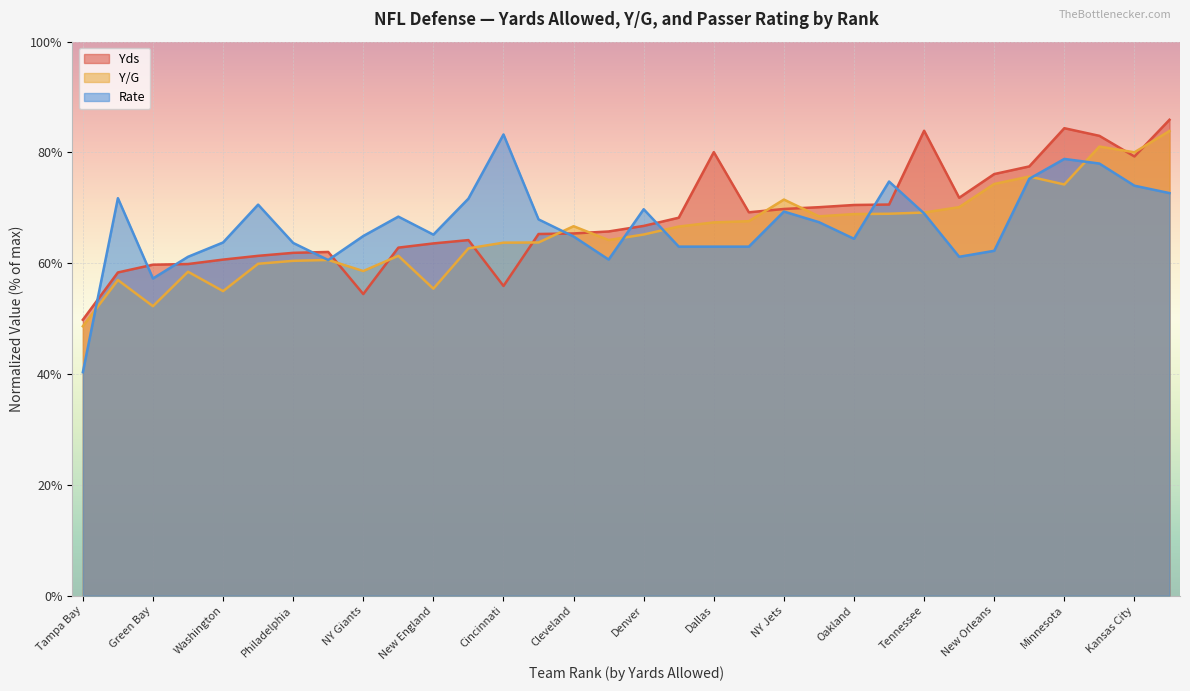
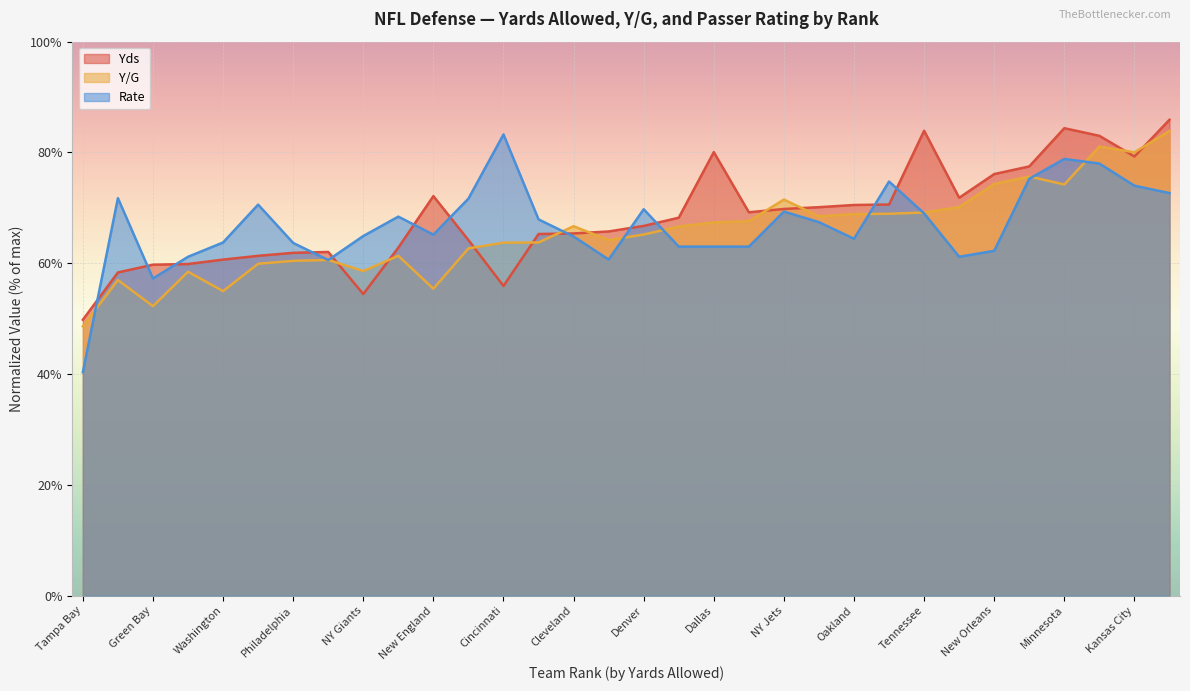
Yds, New England: 64% -> 72%
